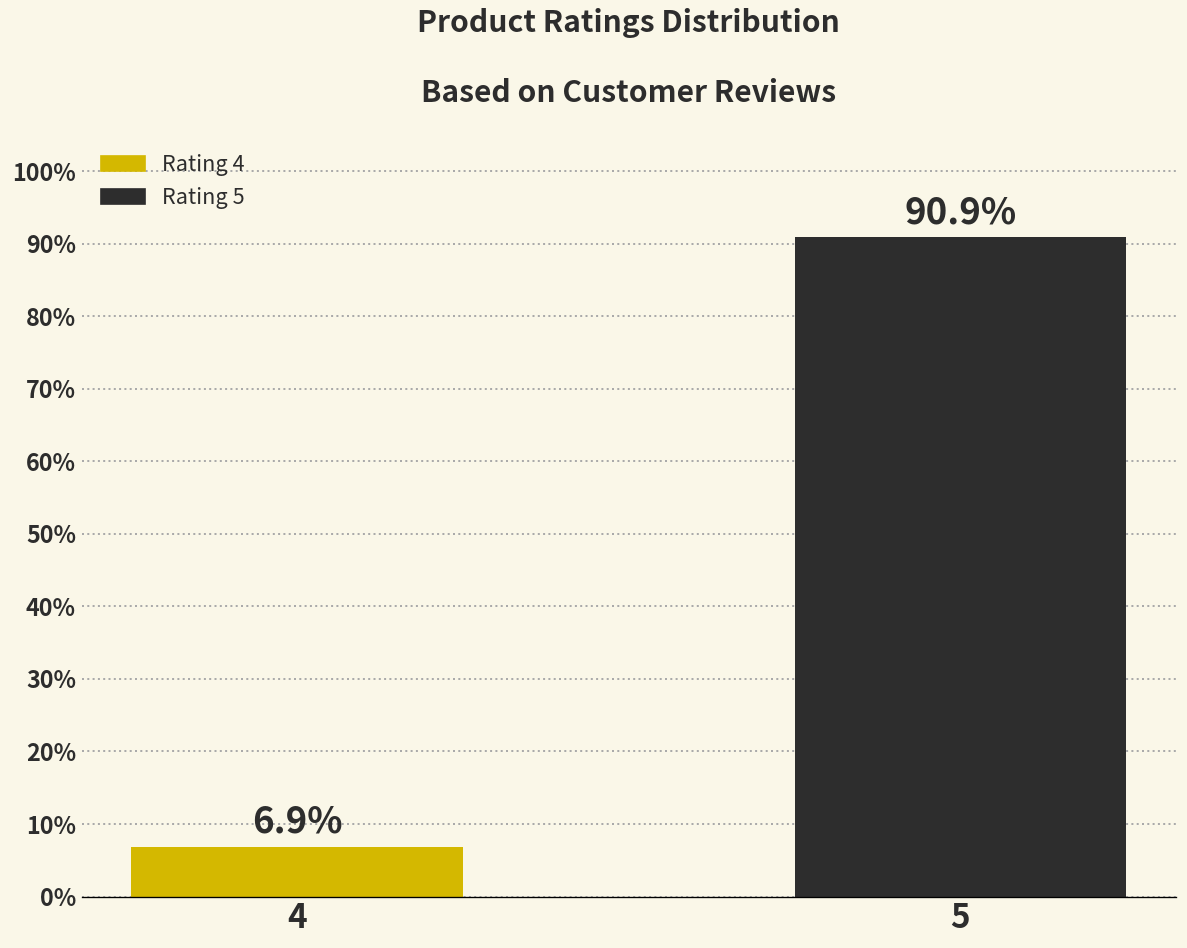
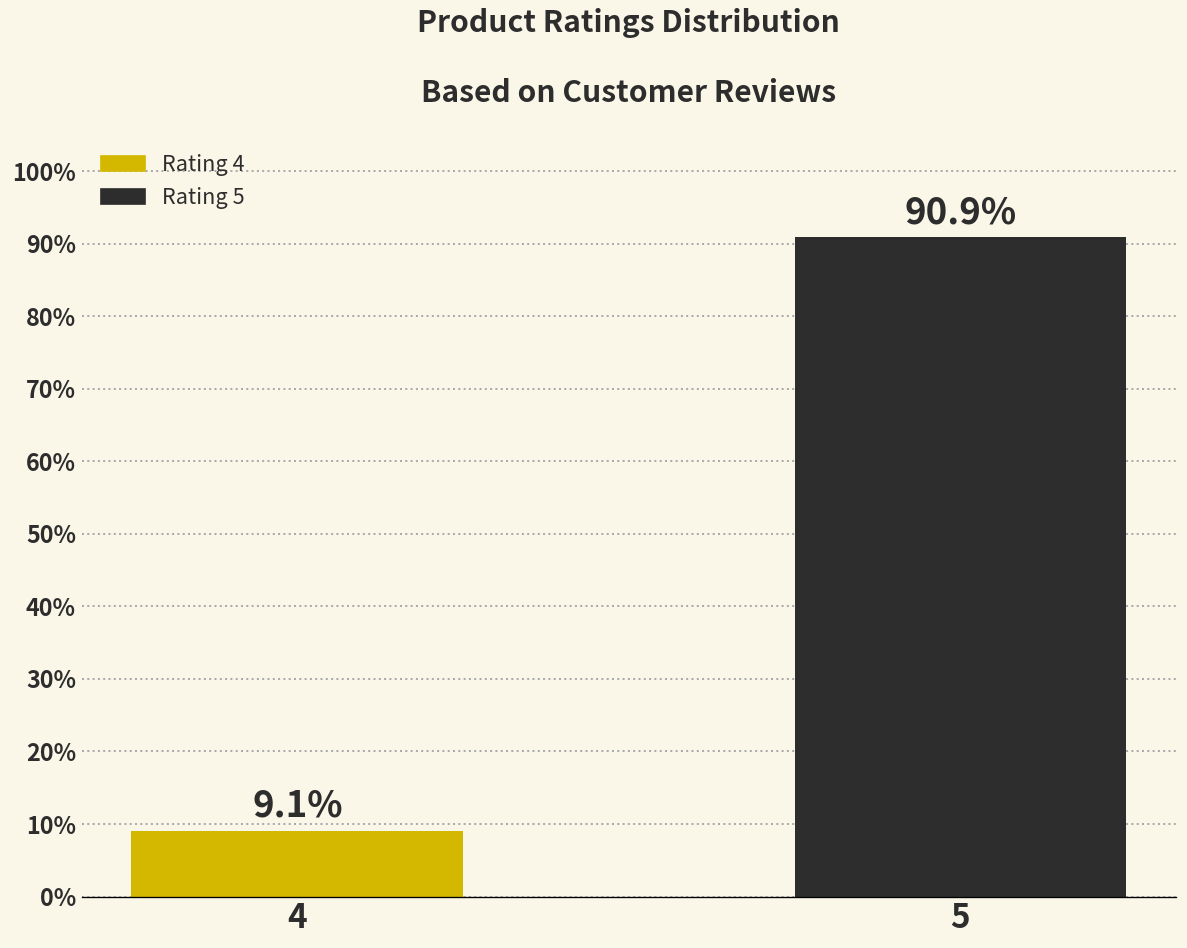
4: 6.9% -> 9.1%
